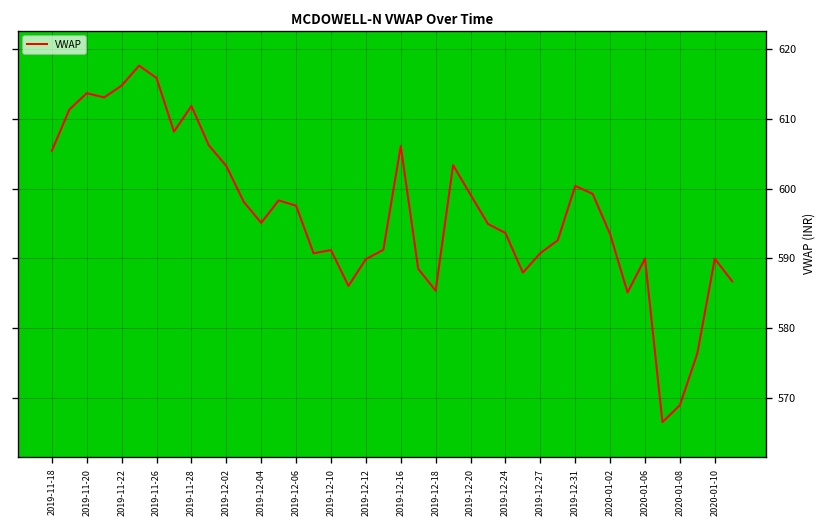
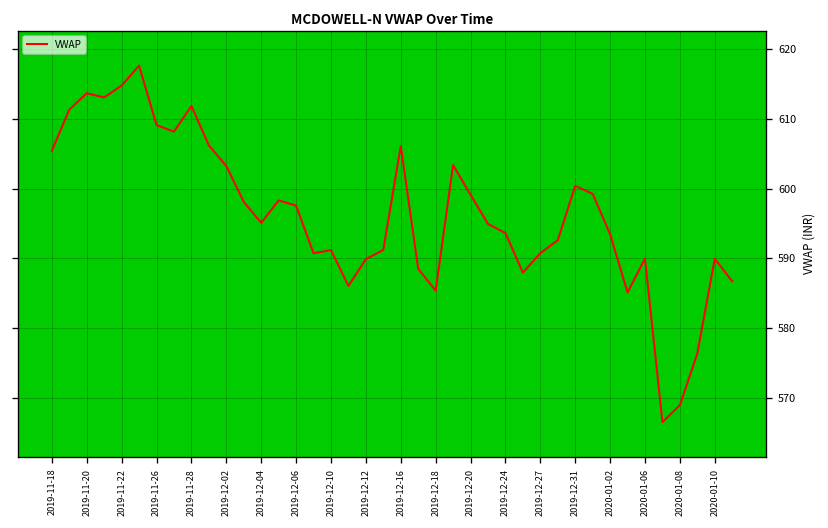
2019-11-26: 616 -> 609
